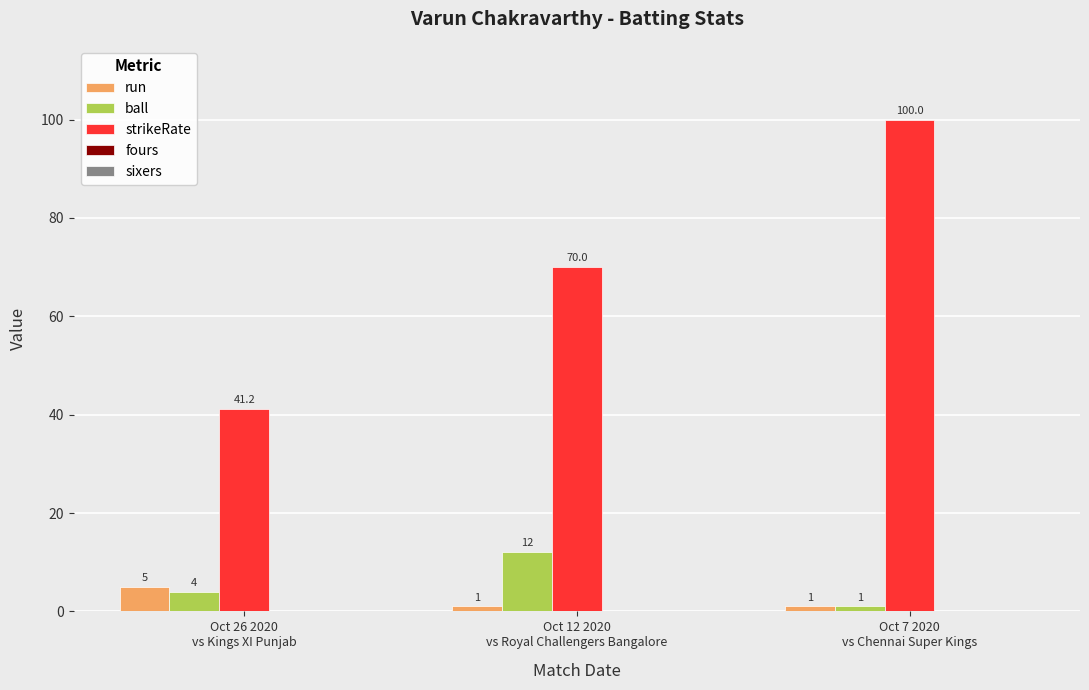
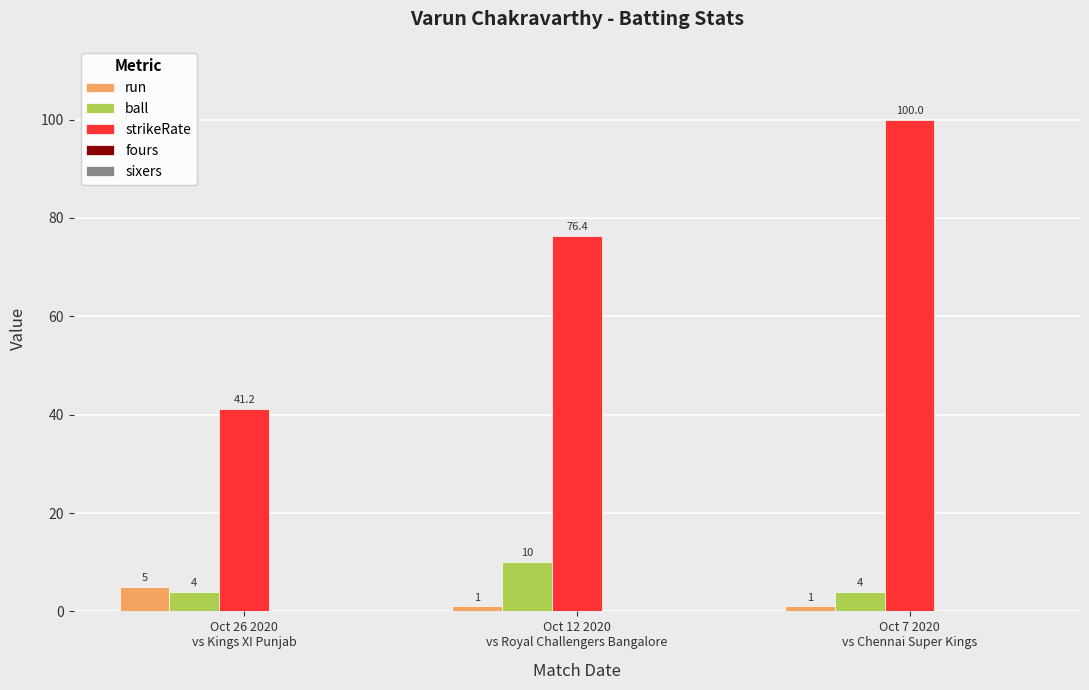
ball, Oct 12 2020 vs Royal Challengers Bangalore: 12 -> 10
strikeRate, Oct 12 2020 vs Royal Challengers Bangalore: 70.0 -> 76.4
ball, Oct 7 2020 vs Chennai Super Kings: 1 -> 4
